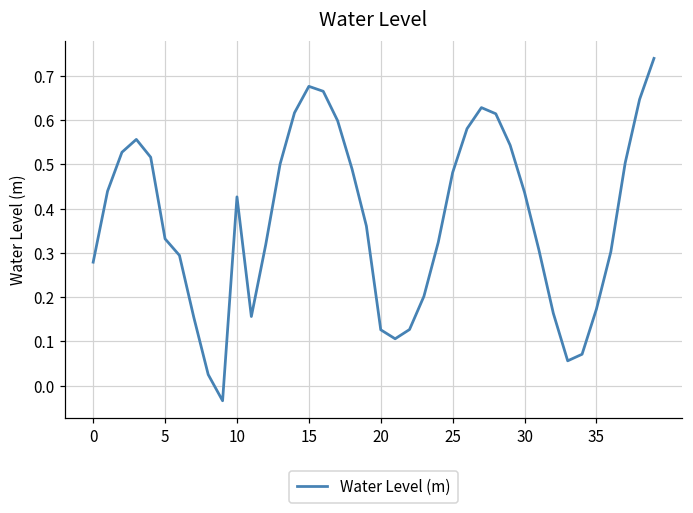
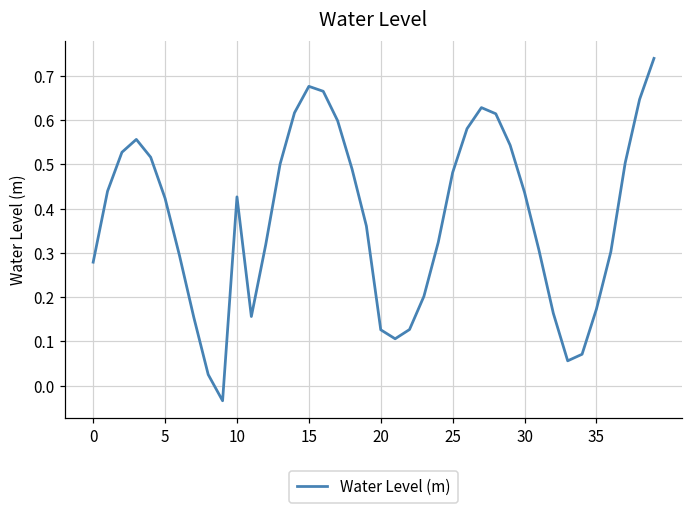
5: 0.33 -> 0.42
